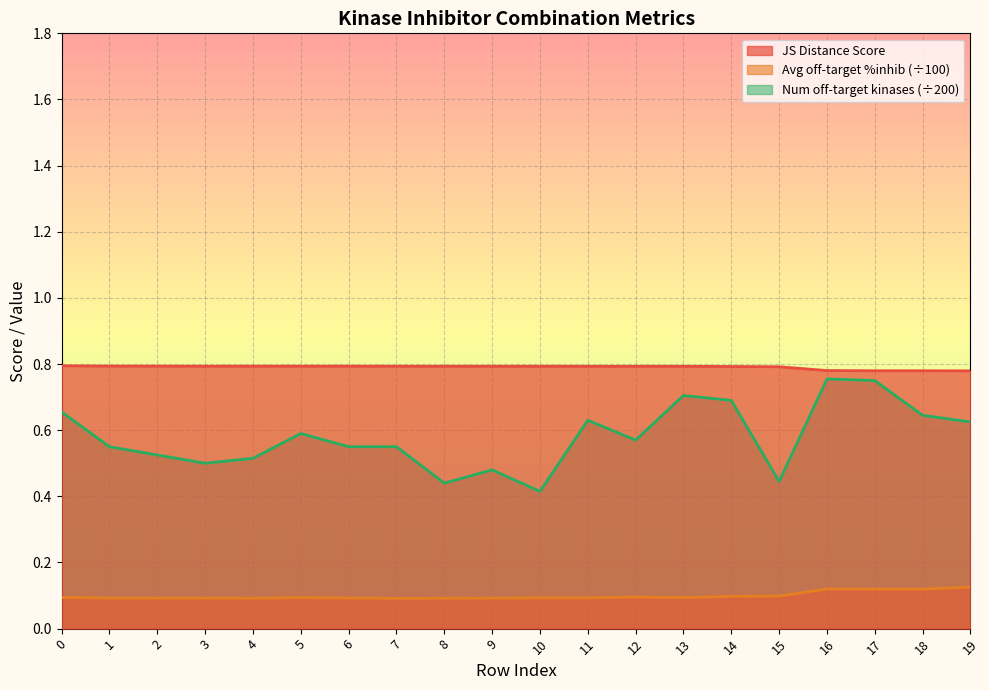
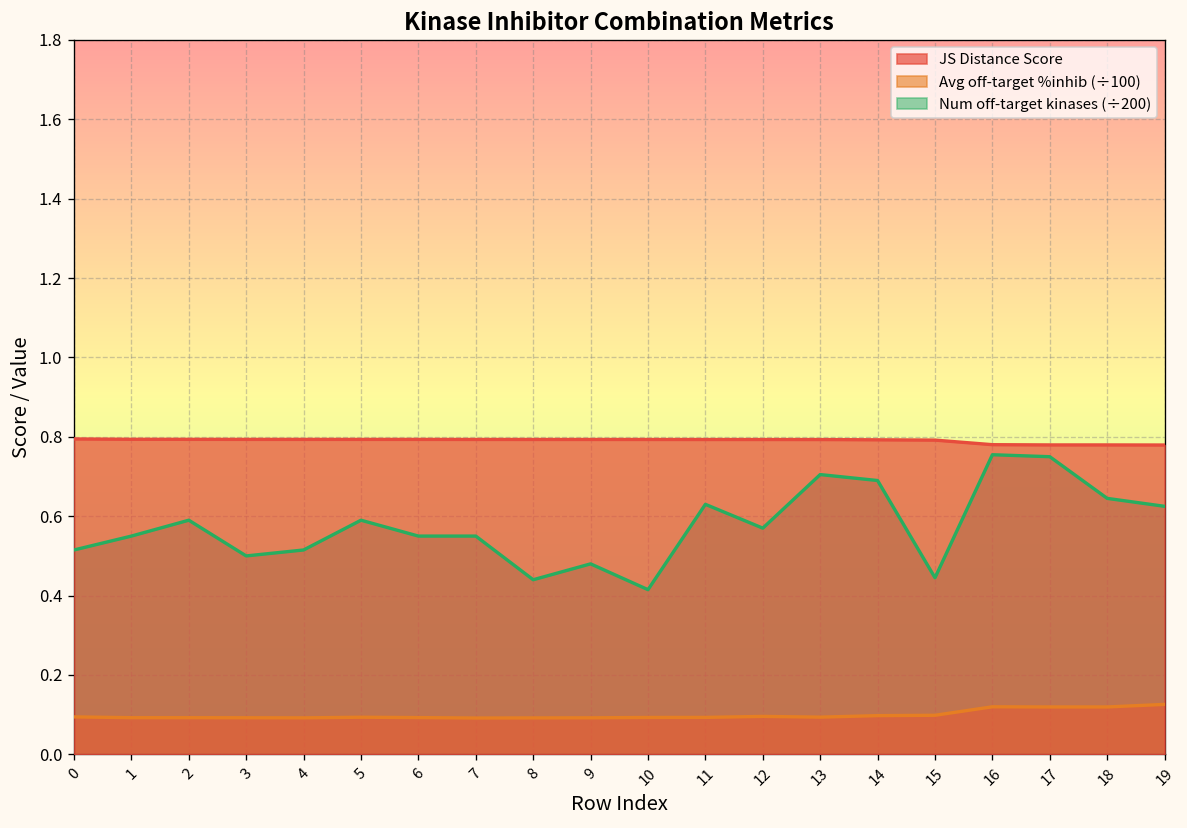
Num off-target kinases (÷200), 0: 0.66 -> 0.52
Num off-target kinases (÷200), 2: 0.53 -> 0.59
